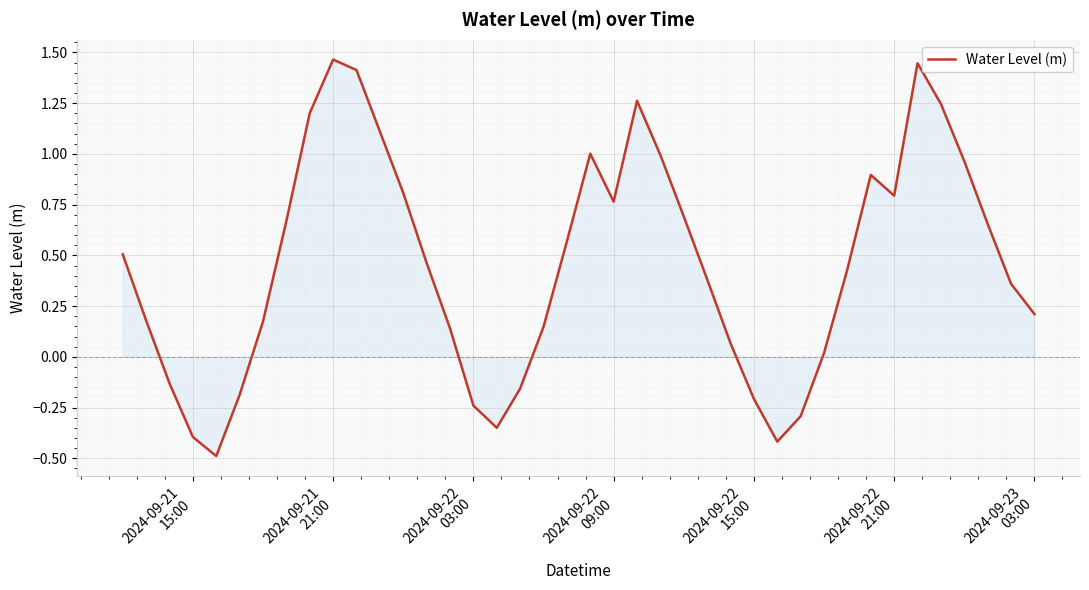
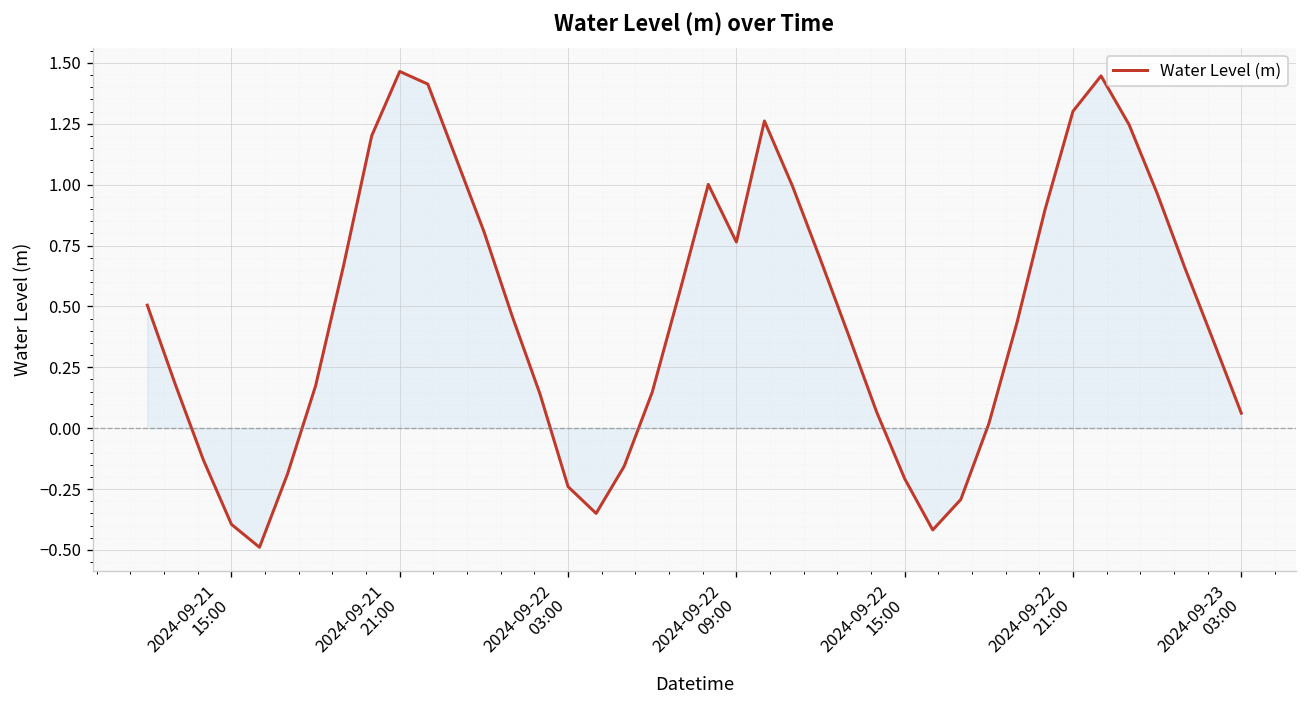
Water Level (m), 2024-09-22 21:00: 0.79 -> 1.30
Water Level (m), 2024-09-23 03:00: 0.21 -> 0.06
